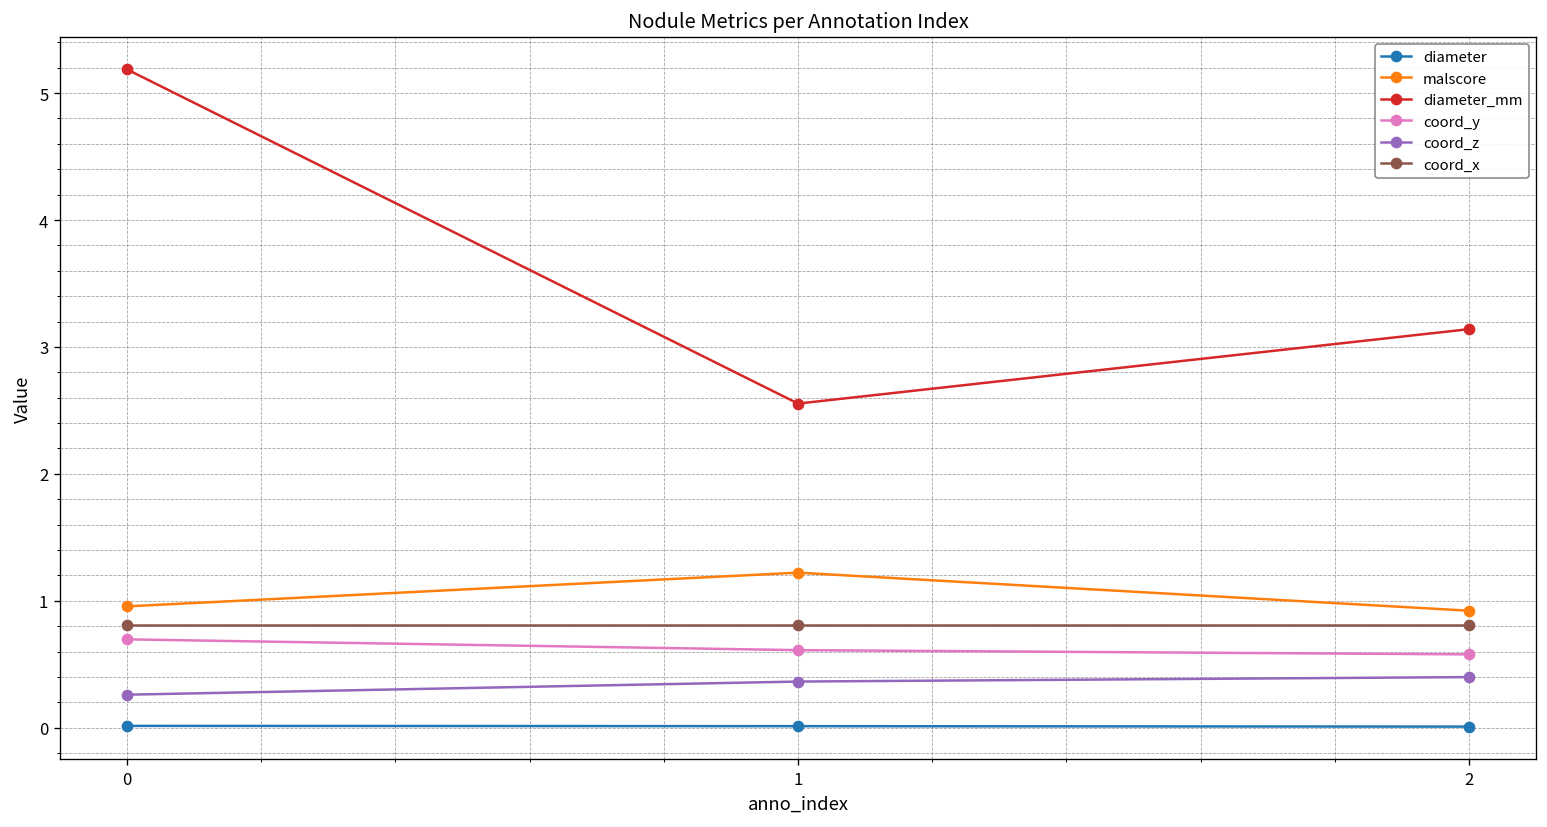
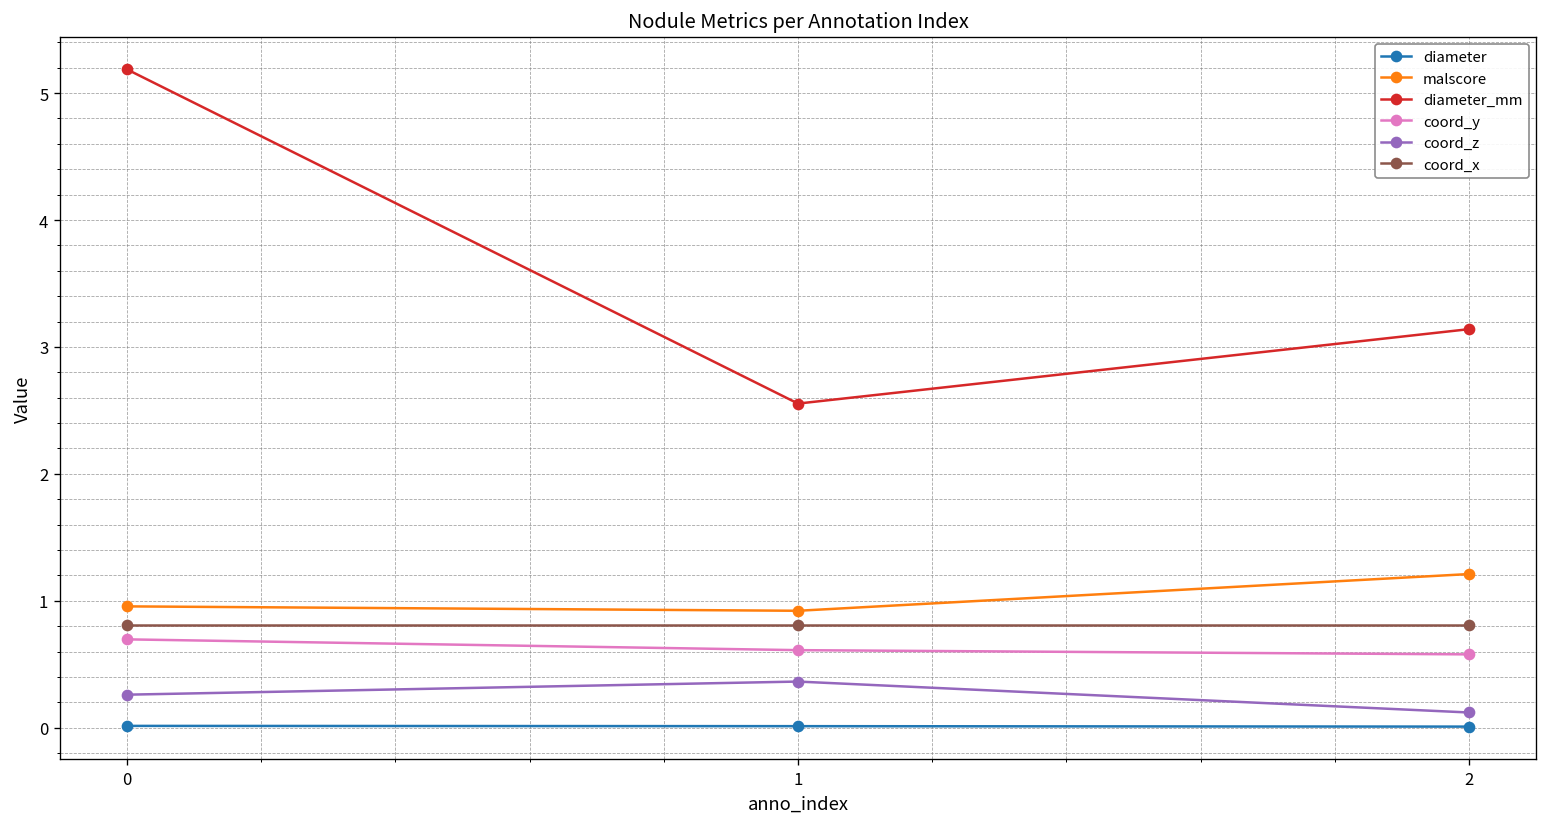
malscore, 1: 1.22 -> 0.92
malscore, 2: 0.92 -> 1.21
coord_z, 2: 0.40 -> 0.12
